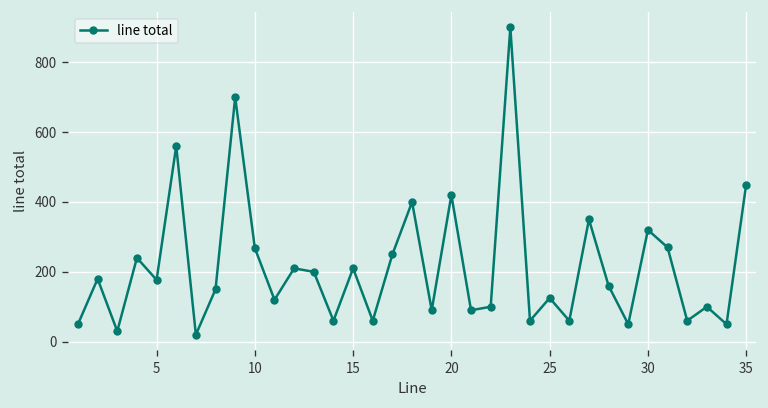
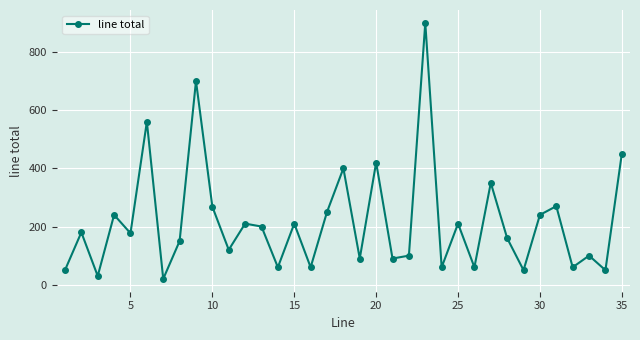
25: 130 -> 210
30: 320 -> 240
